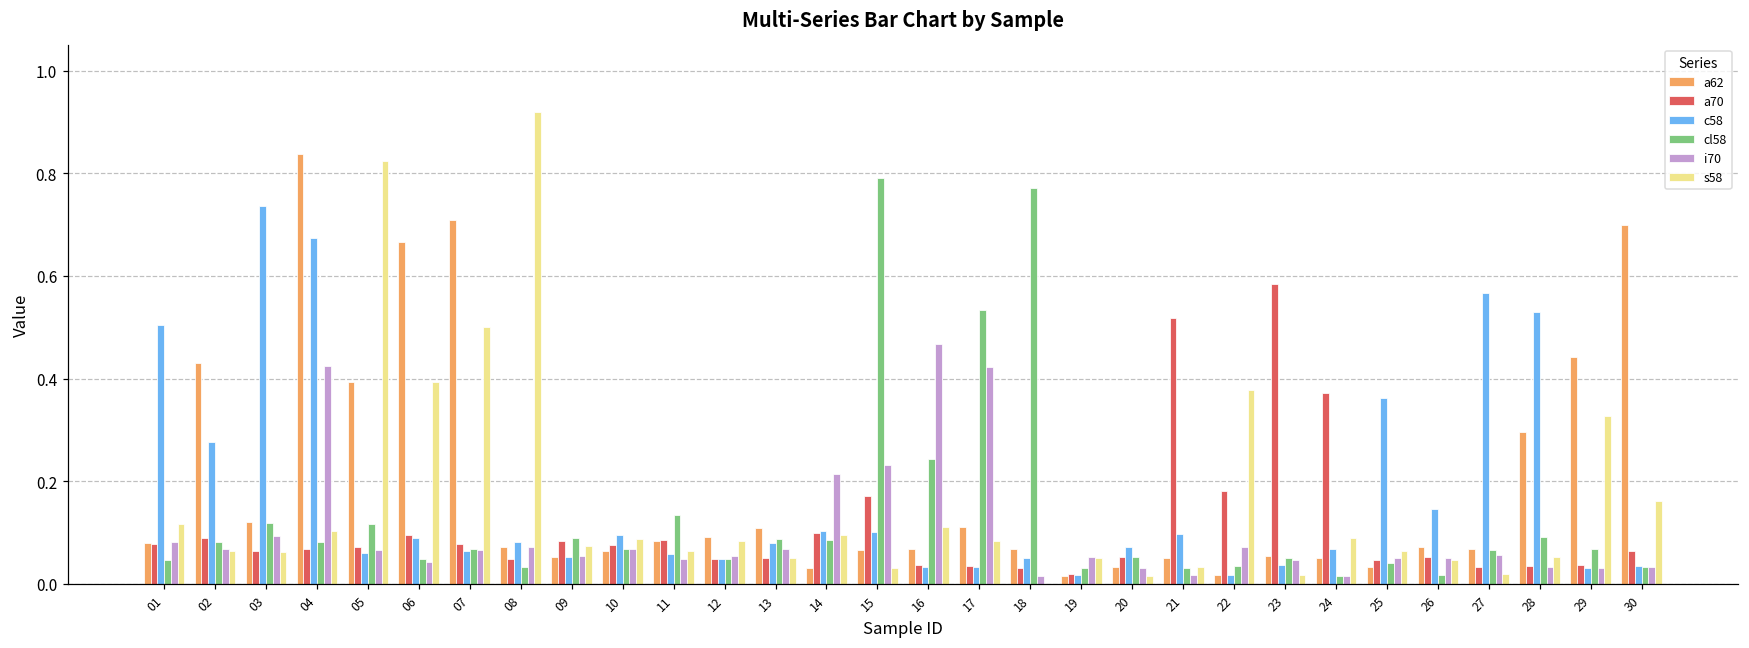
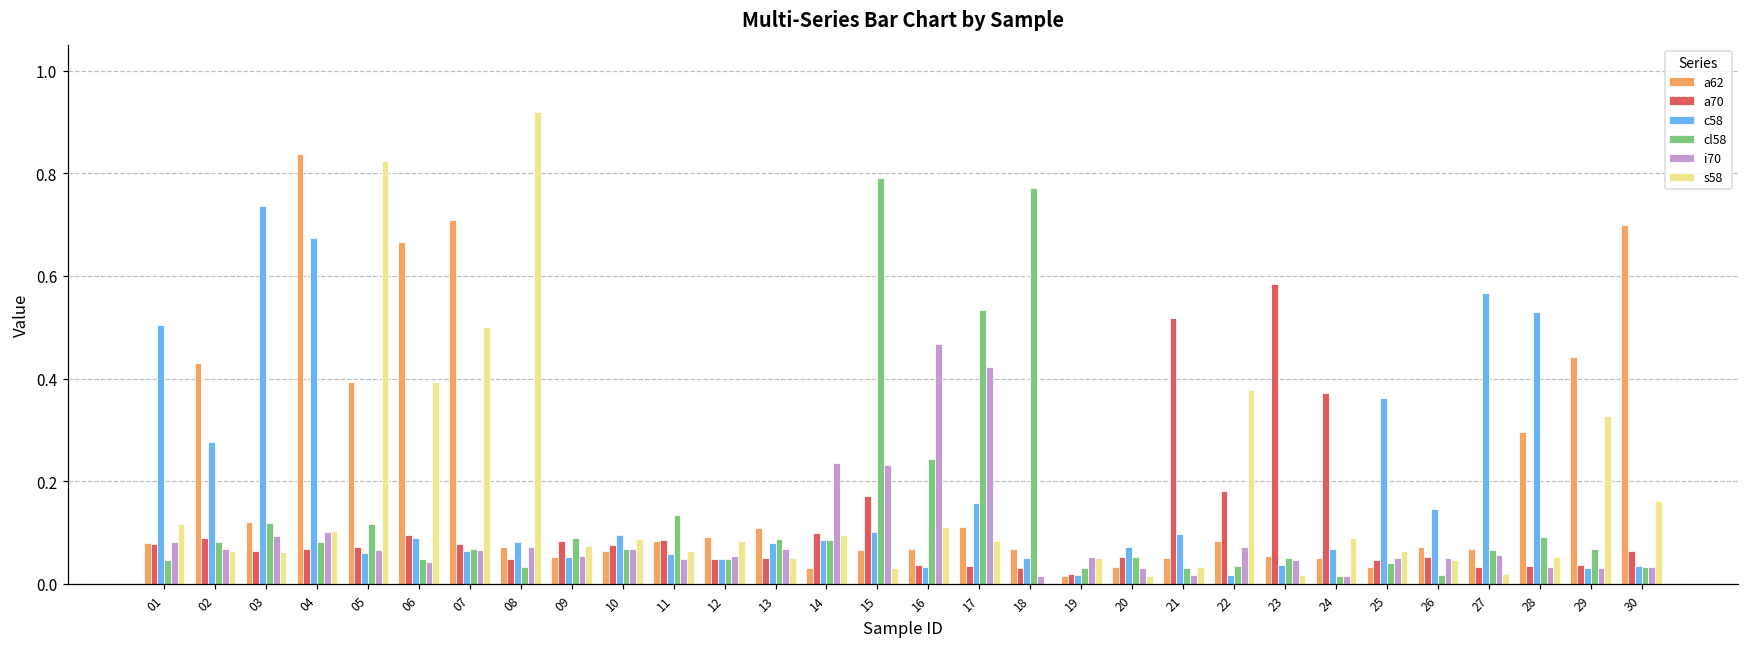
i70, 04: 0.42 -> 0.10
c58, 14: 0.10 -> 0.08
i70, 14: 0.21 -> 0.24
c58, 17: 0.03 -> 0.16
a62, 22: 0.02 -> 0.08
